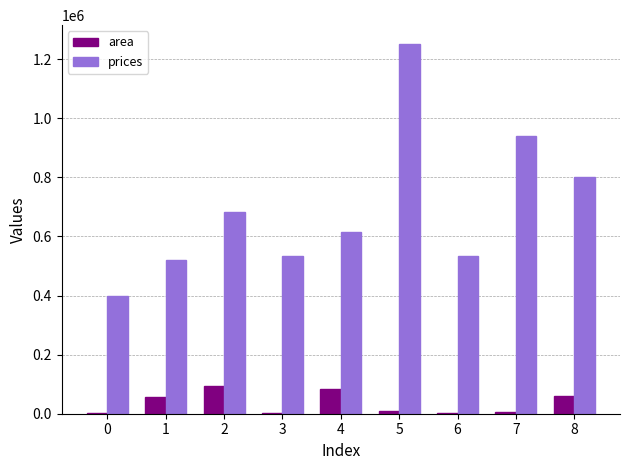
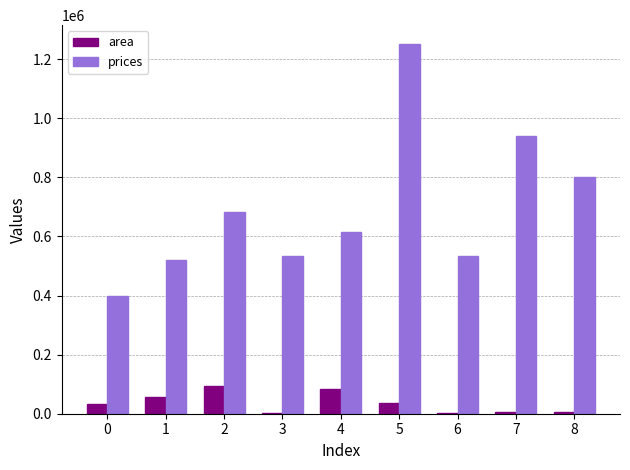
area, 0: 0 -> 30000
area, 5: 10000 -> 40000
area, 8: 60000 -> 0
